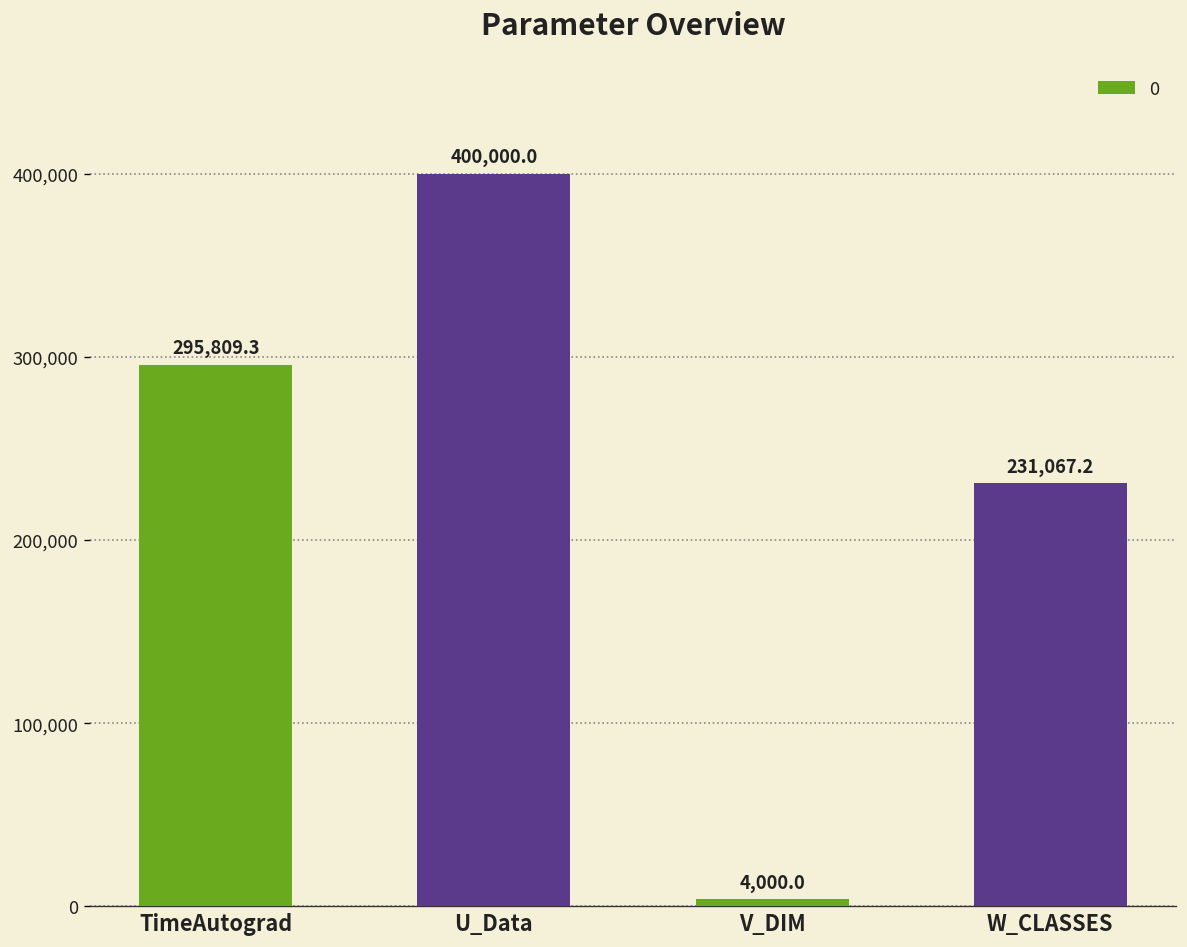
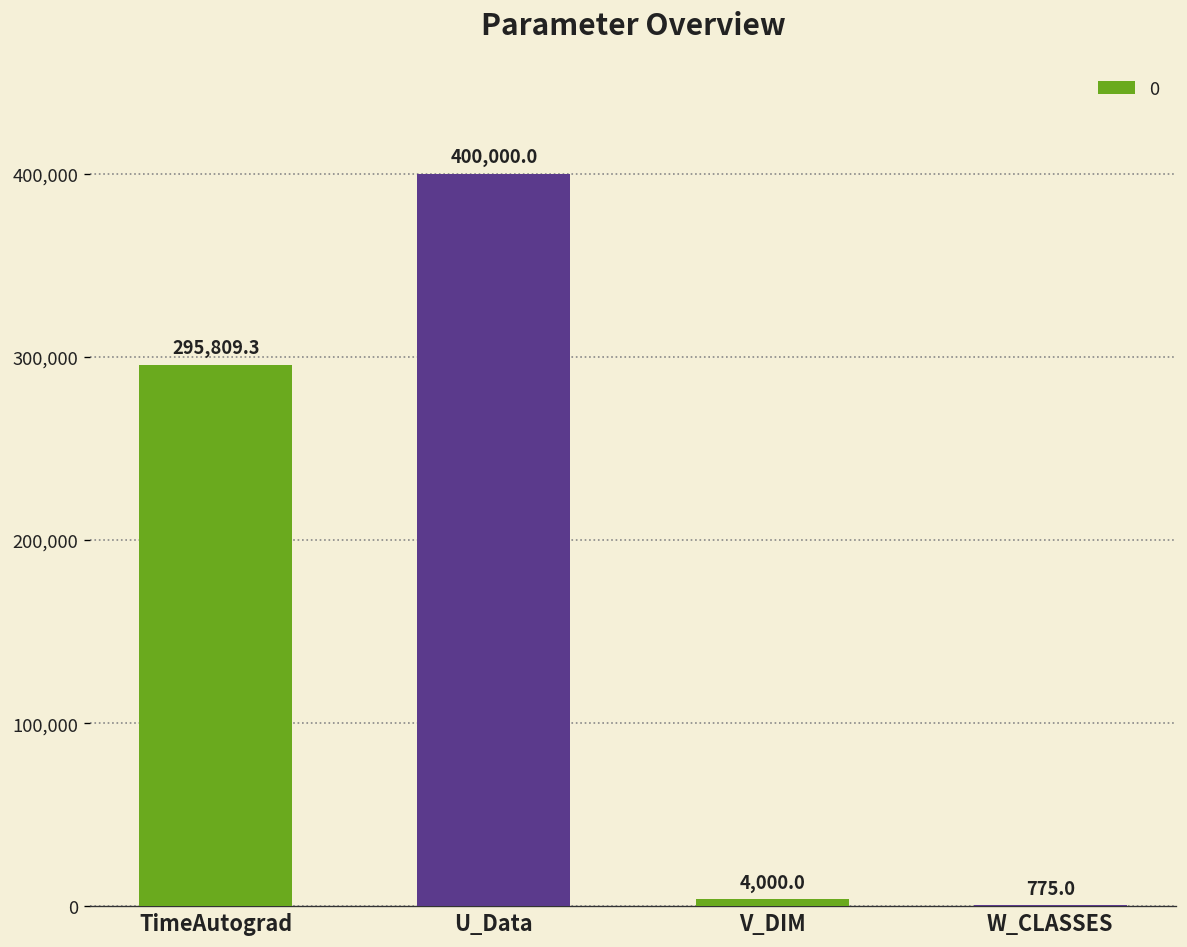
W_CLASSES: 231,067.2 -> 775.0
